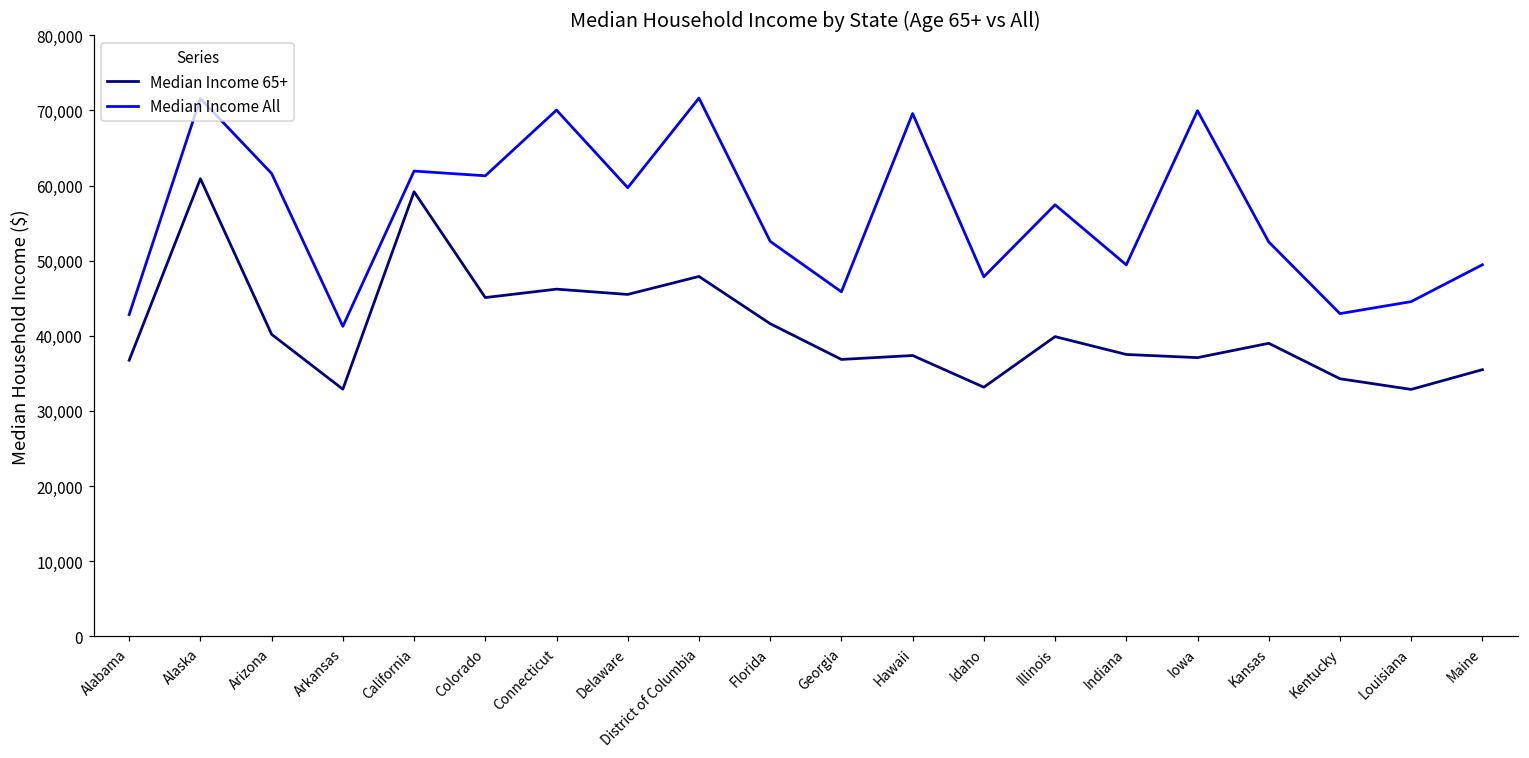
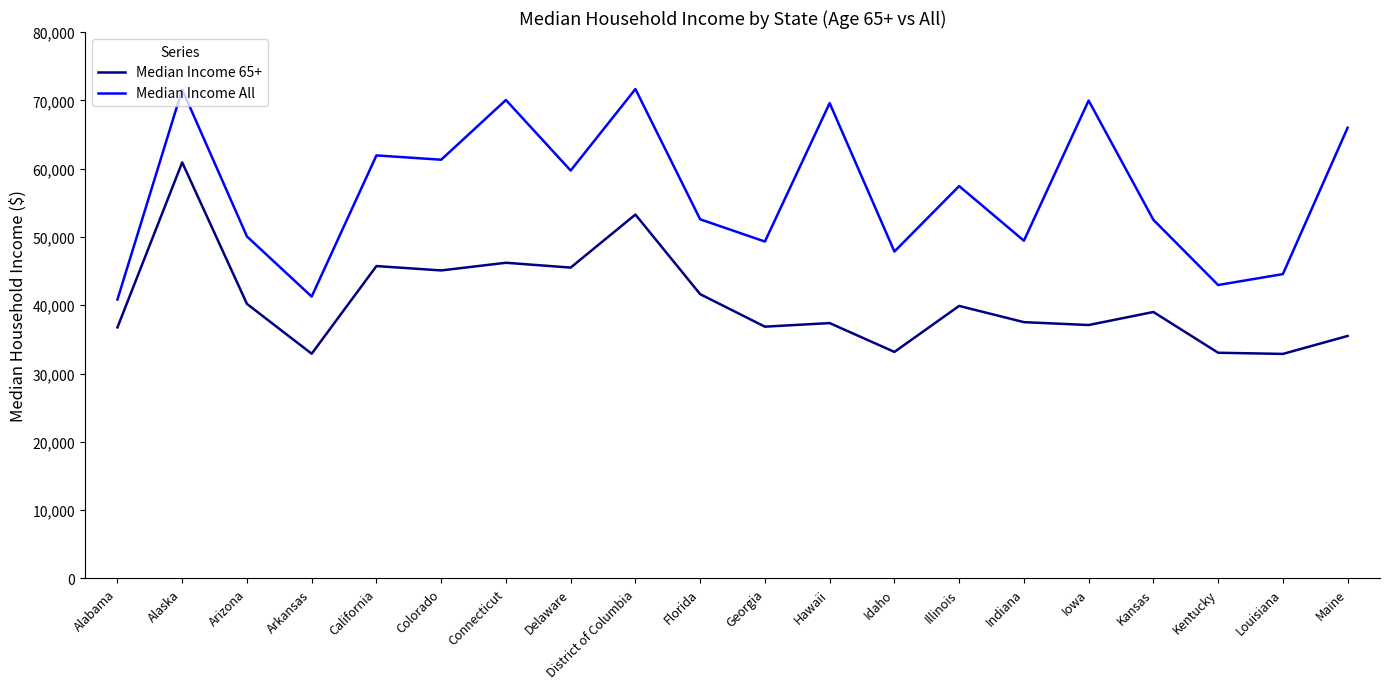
Median Income All, Alabama: 43,000 -> 41,000
Median Income All, Arizona: 62,000 -> 50,000
Median Income 65+, California: 59,000 -> 46,000
Median Income 65+, District of Columbia: 48,000 -> 53,000
Median Income All, Georgia: 46,000 -> 49,000
Median Income 65+, Kentucky: 34,000 -> 33,000
Median Income All, Maine: 49,000 -> 66,000
